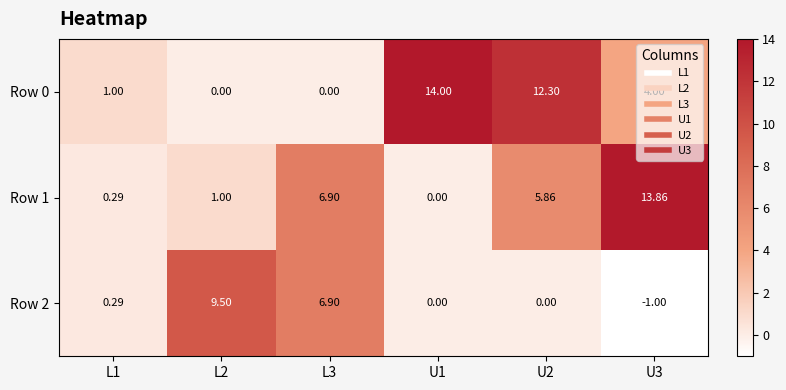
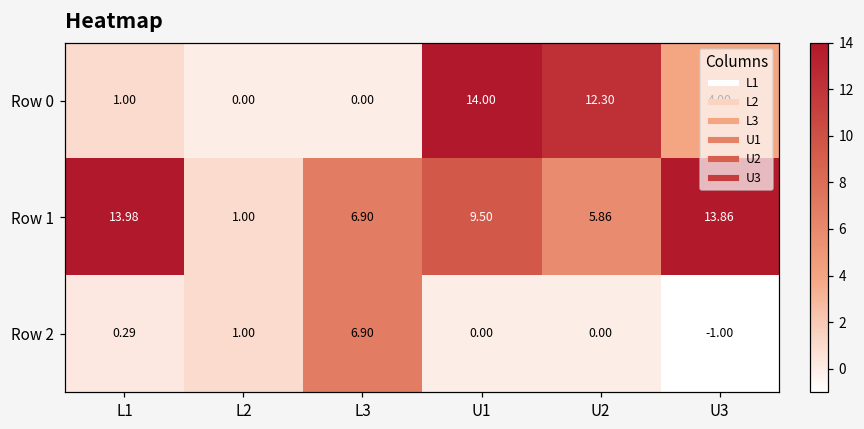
Row 1, L1: 0.29 -> 13.98
Row 1, U1: 0.00 -> 9.50
Row 2, L2: 9.50 -> 1.00
